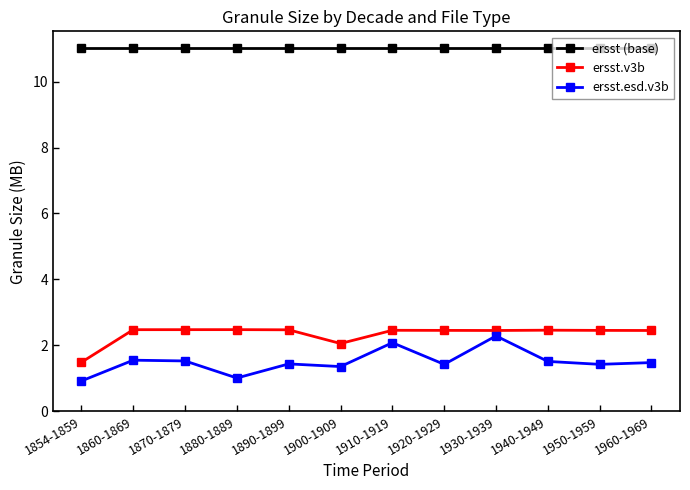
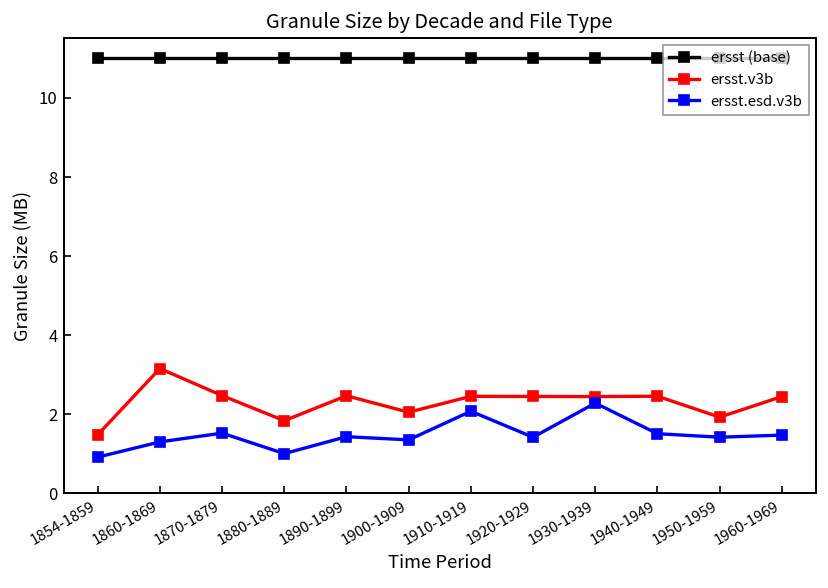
ersst.v3b, 1860-1869: 2.5 -> 3.2
ersst.esd.v3b, 1860-1869: 1.5 -> 1.3
ersst.v3b, 1880-1889: 2.5 -> 1.8
ersst.v3b, 1950-1959: 2.5 -> 1.9
